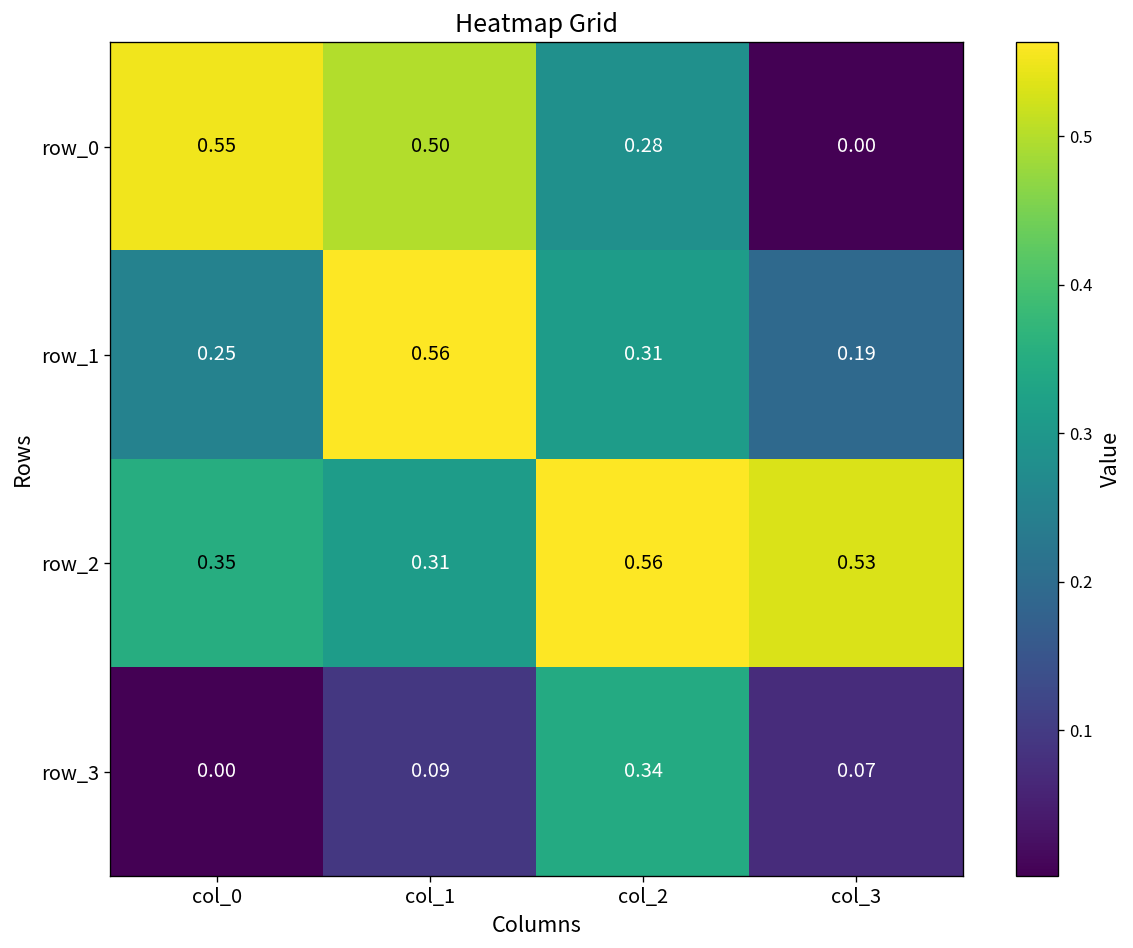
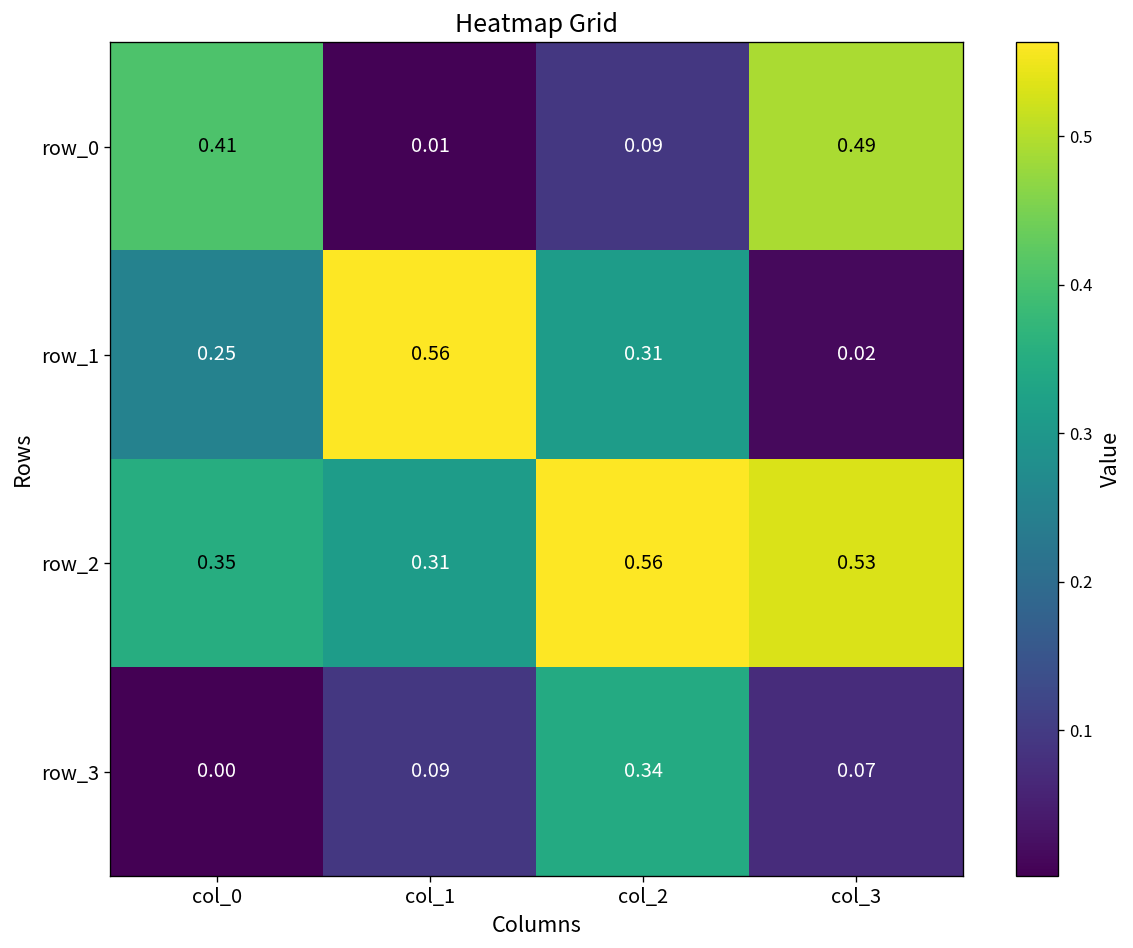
row_0, col_0: 0.55 -> 0.41
row_0, col_1: 0.50 -> 0.01
row_0, col_2: 0.28 -> 0.09
row_0, col_3: 0.00 -> 0.49
row_1, col_3: 0.19 -> 0.02
